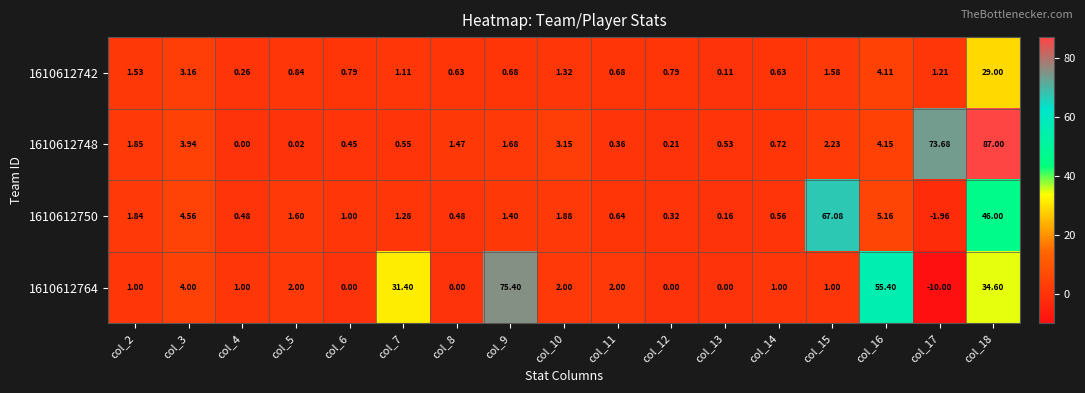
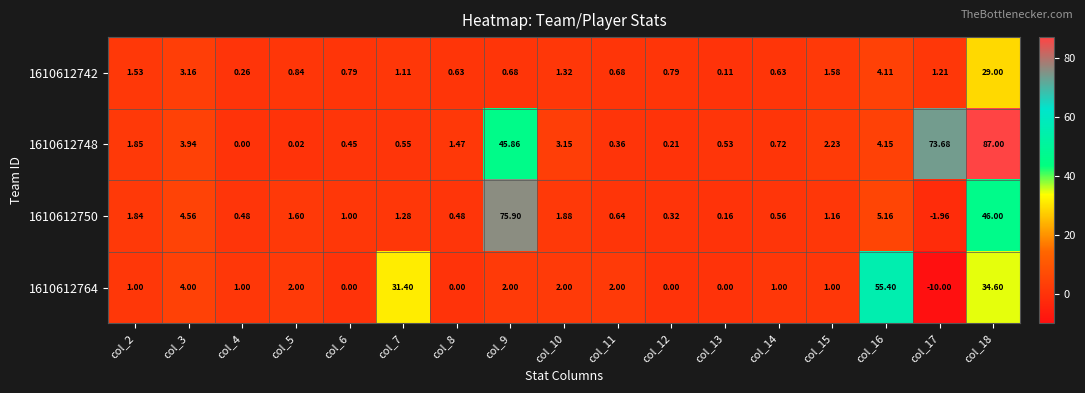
1610612748, col_9: 1.68 -> 45.86
1610612750, col_9: 1.40 -> 75.90
1610612750, col_15: 67.08 -> 1.16
1610612764, col_9: 75.40 -> 2.00
